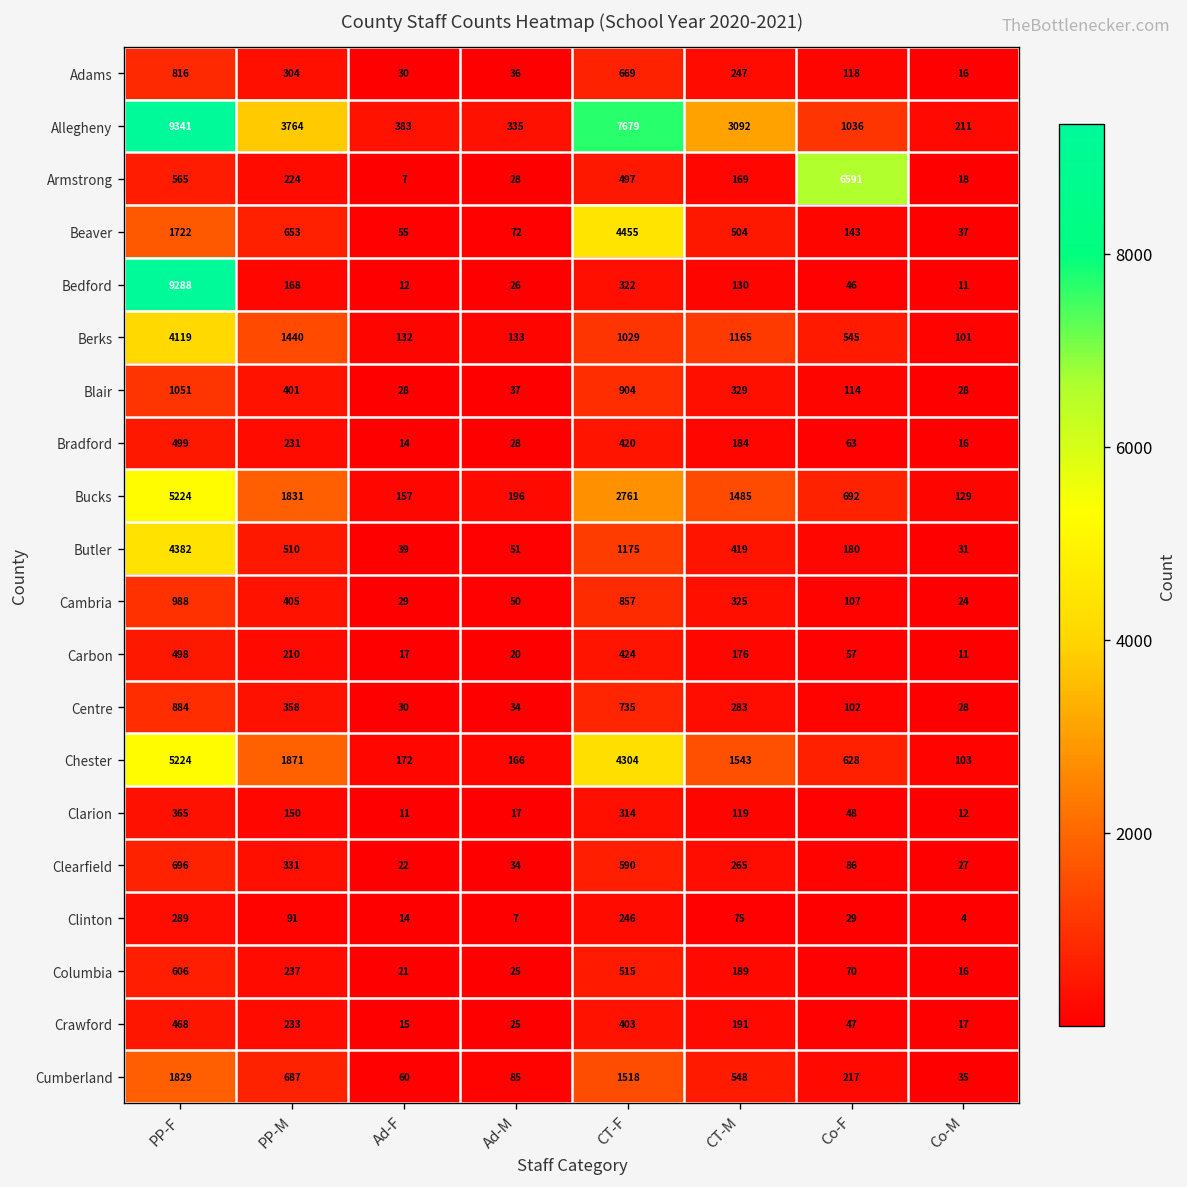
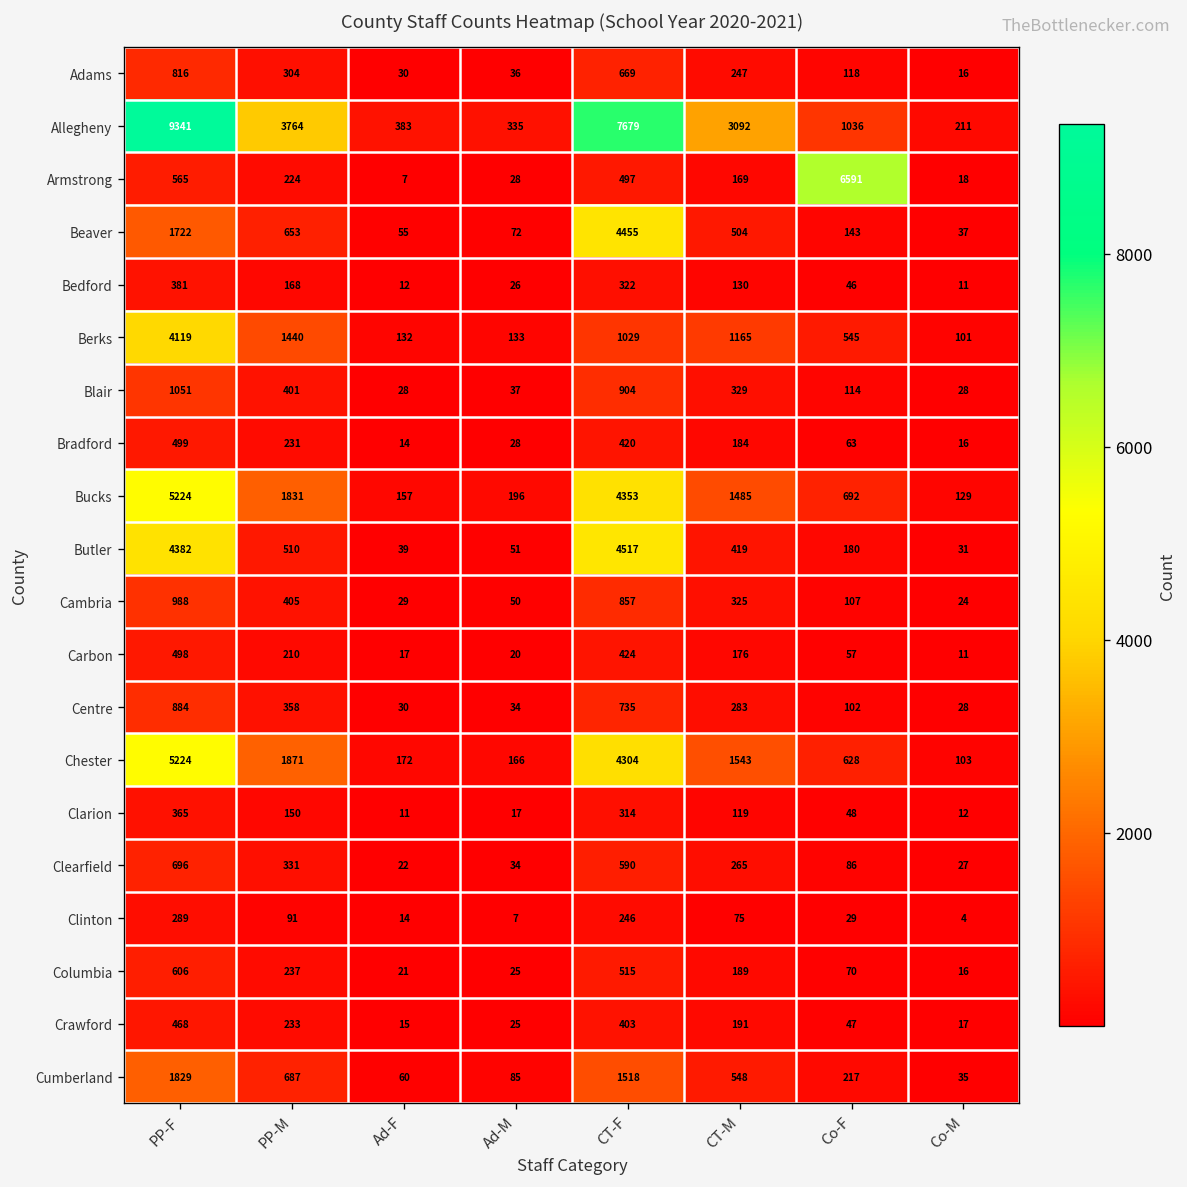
Bedford, PP-F: 9288 -> 381
Bucks, CT-F: 2761 -> 4353
Butler, CT-F: 1175 -> 4517
